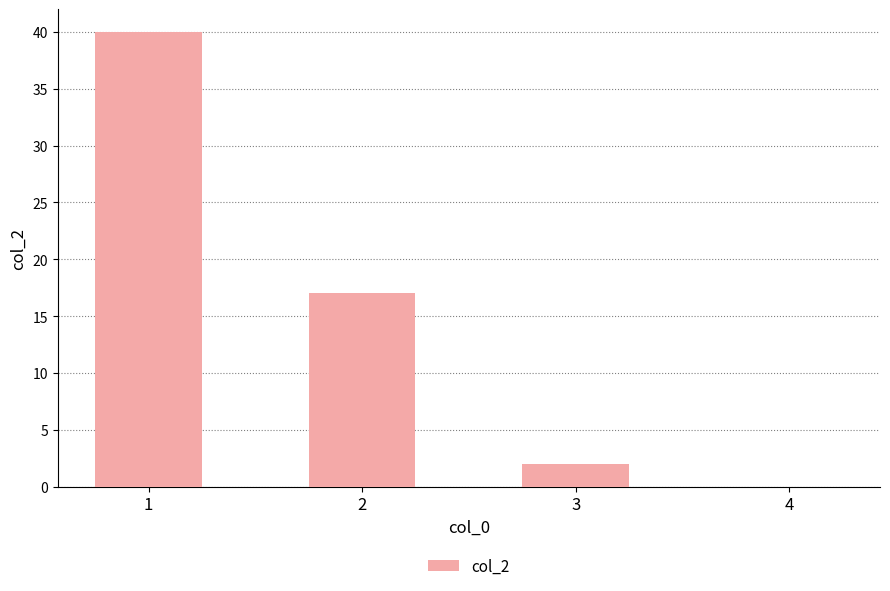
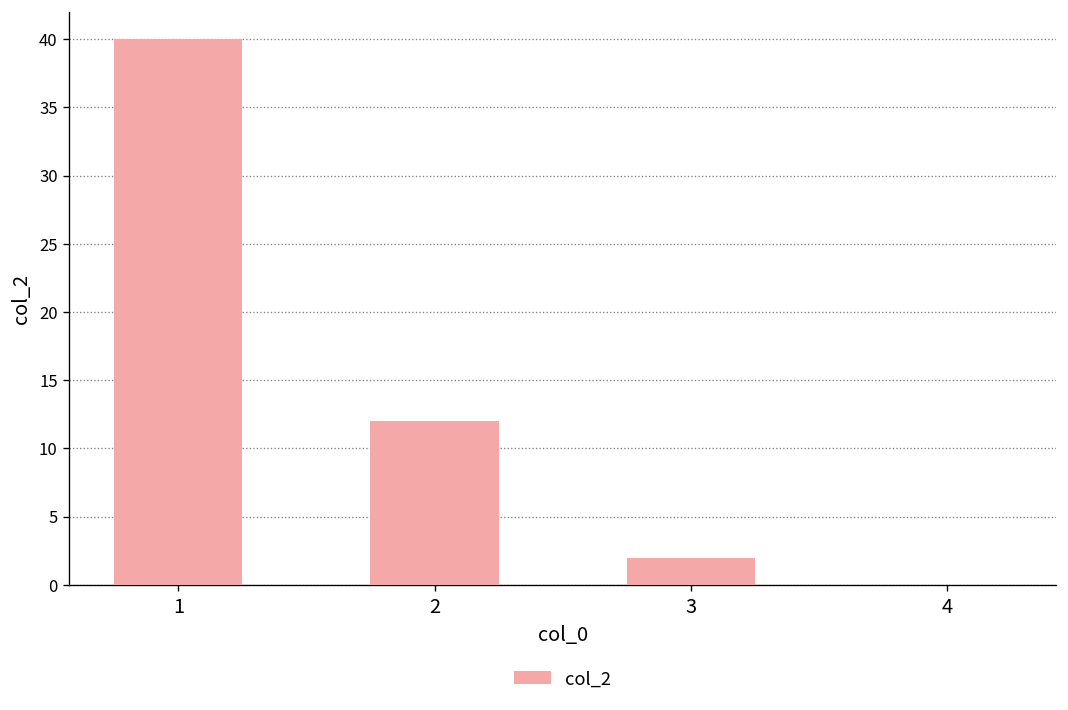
2: 17 -> 12
